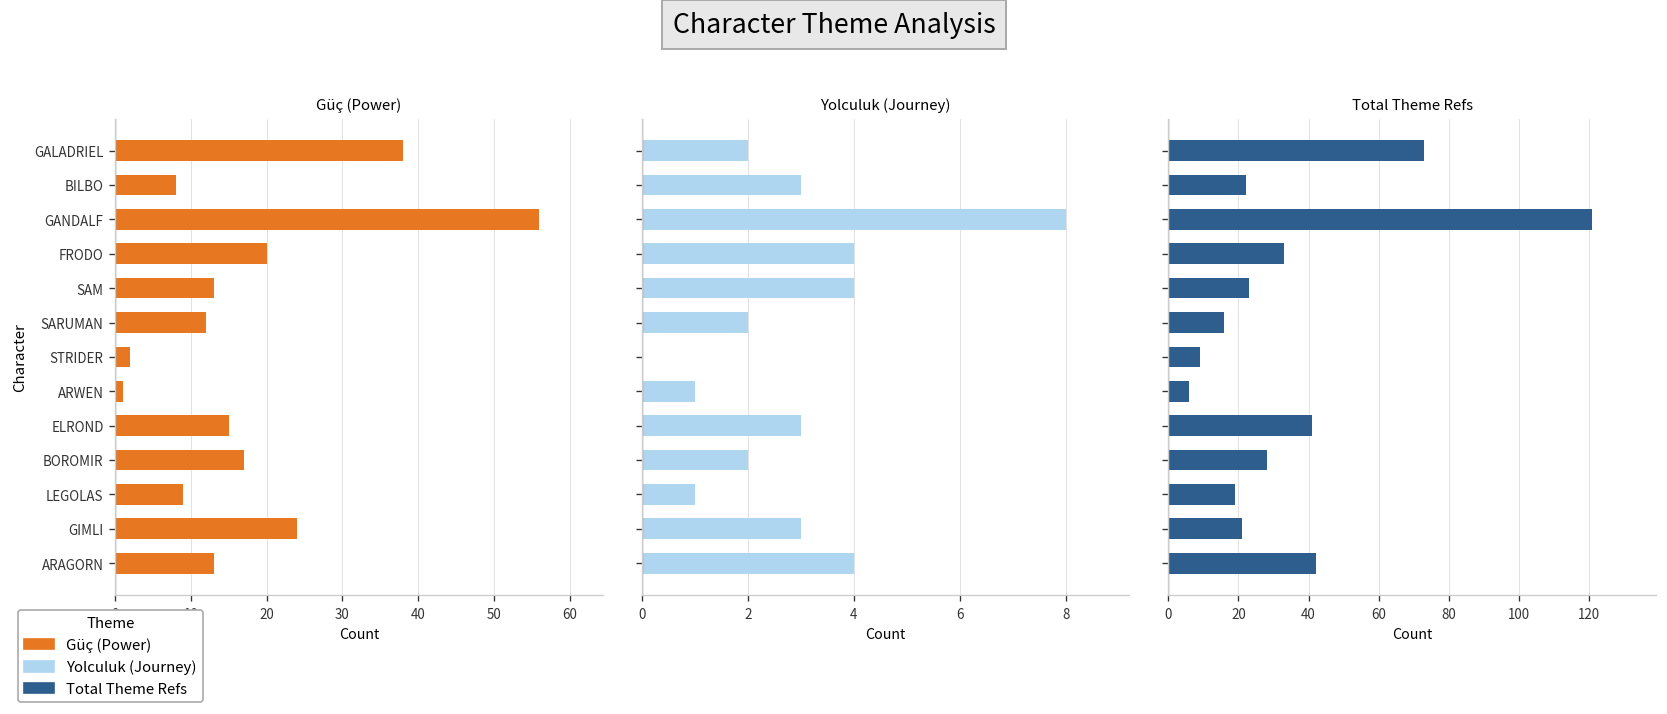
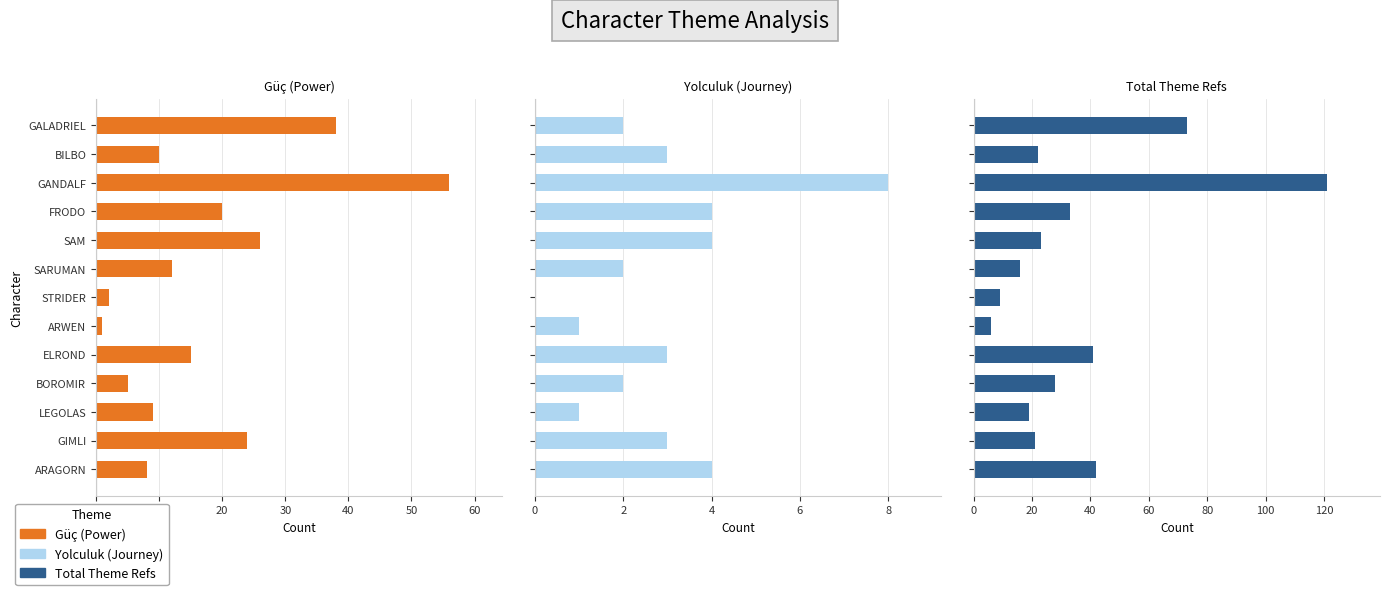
Güç (Power), BILBO: 8 -> 10
Güç (Power), SAM: 13 -> 26
Güç (Power), BOROMIR: 17 -> 5
Güç (Power), ARAGORN: 13 -> 8
